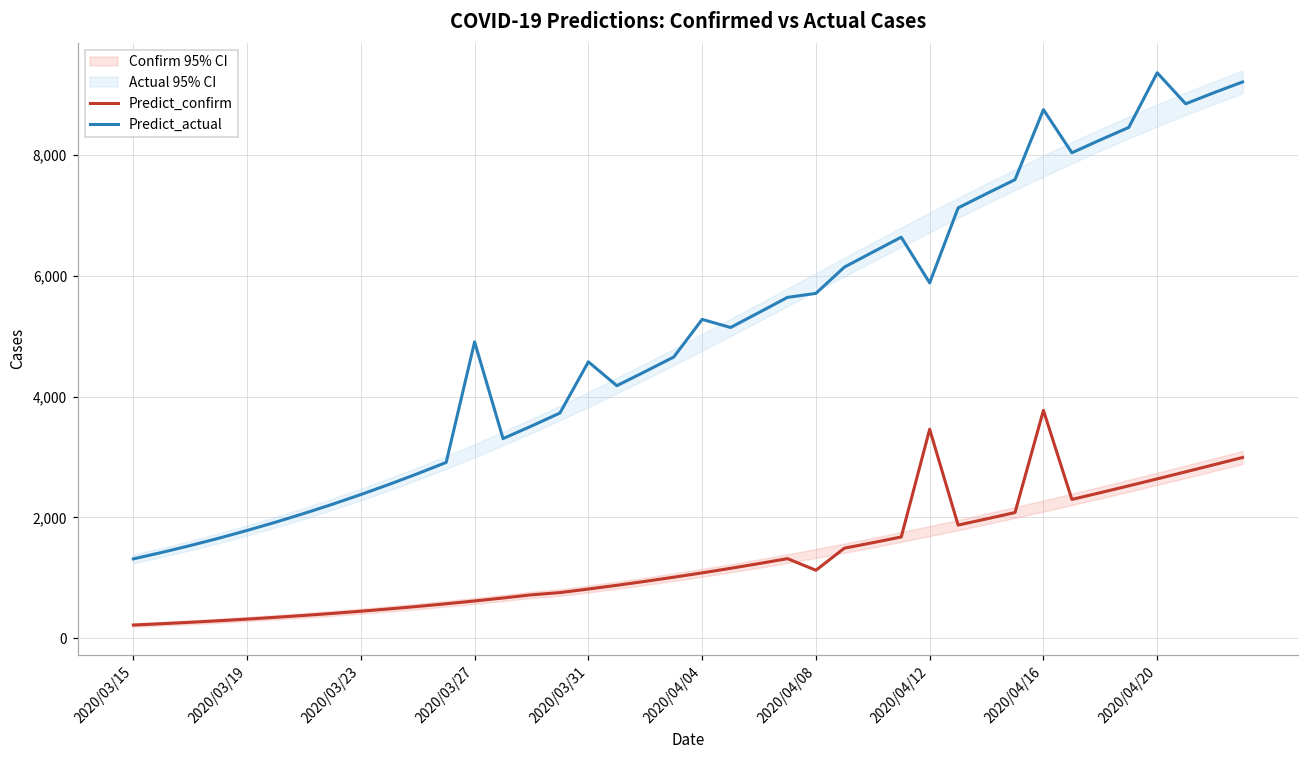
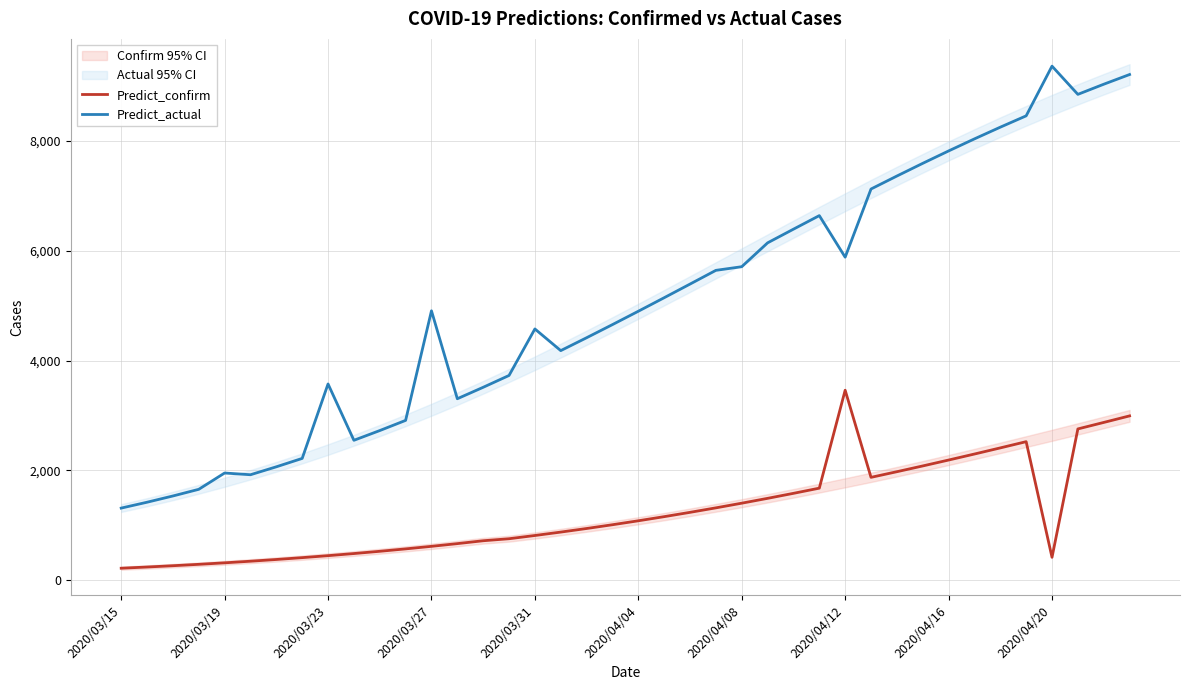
Predict_actual, 2020/03/19: 1,800 -> 2,000
Predict_actual, 2020/03/23: 2,400 -> 3,600
Predict_actual, 2020/04/04: 5,300 -> 4,900
Predict_confirm, 2020/04/08: 1,100 -> 1,400
Predict_confirm, 2020/04/16: 3,800 -> 2,200
Predict_actual, 2020/04/16: 8,800 -> 7,800
Predict_confirm, 2020/04/20: 2,600 -> 400
